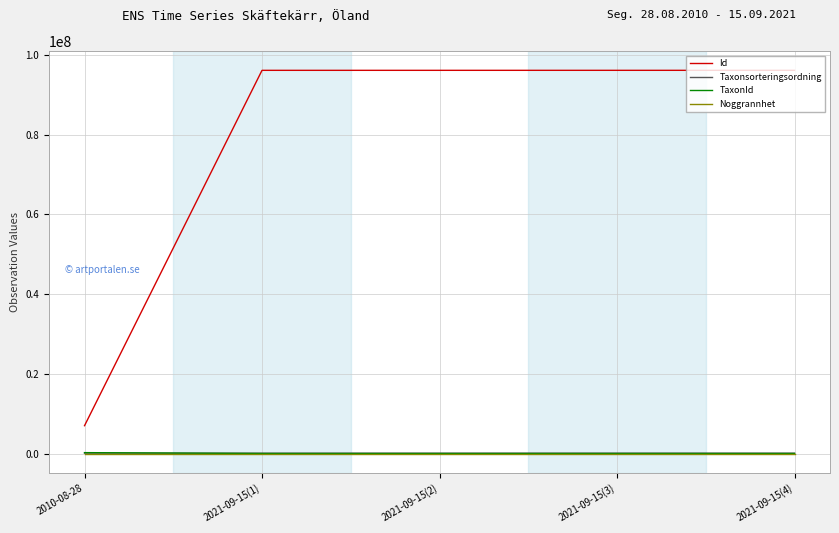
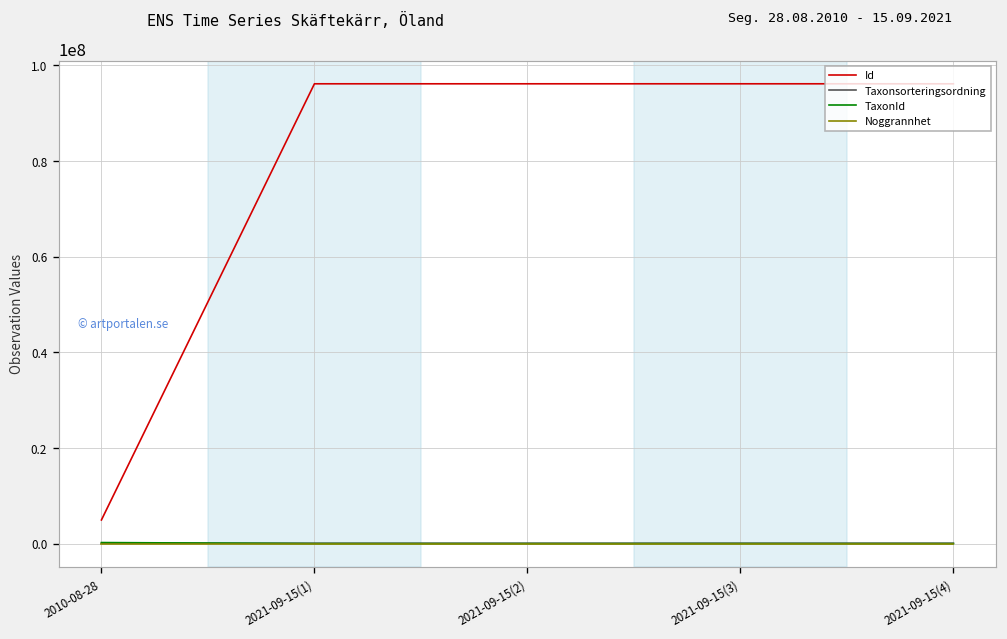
Id, 2010-08-28: 7000000 -> 5000000
